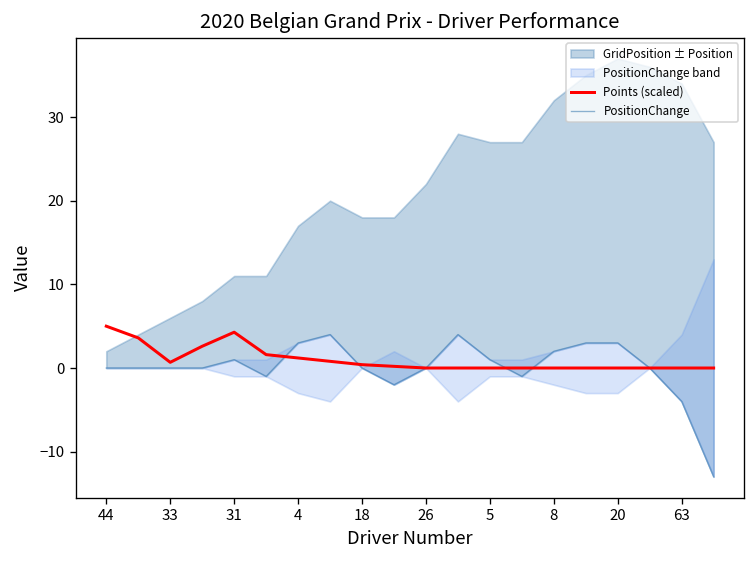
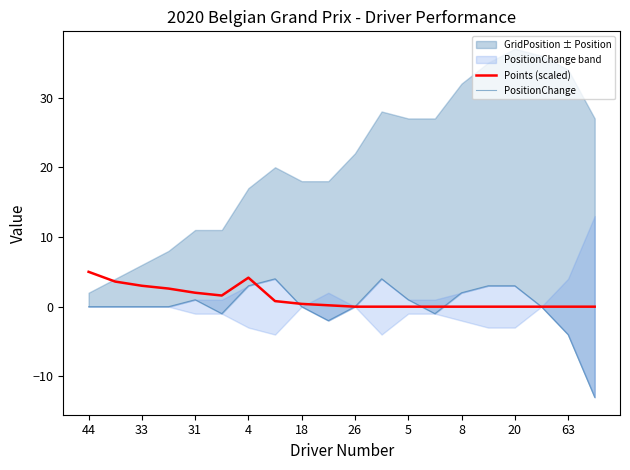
Points (scaled), 33: 1 -> 3
Points (scaled), 31: 4 -> 2
Points (scaled), 4: 1 -> 4
